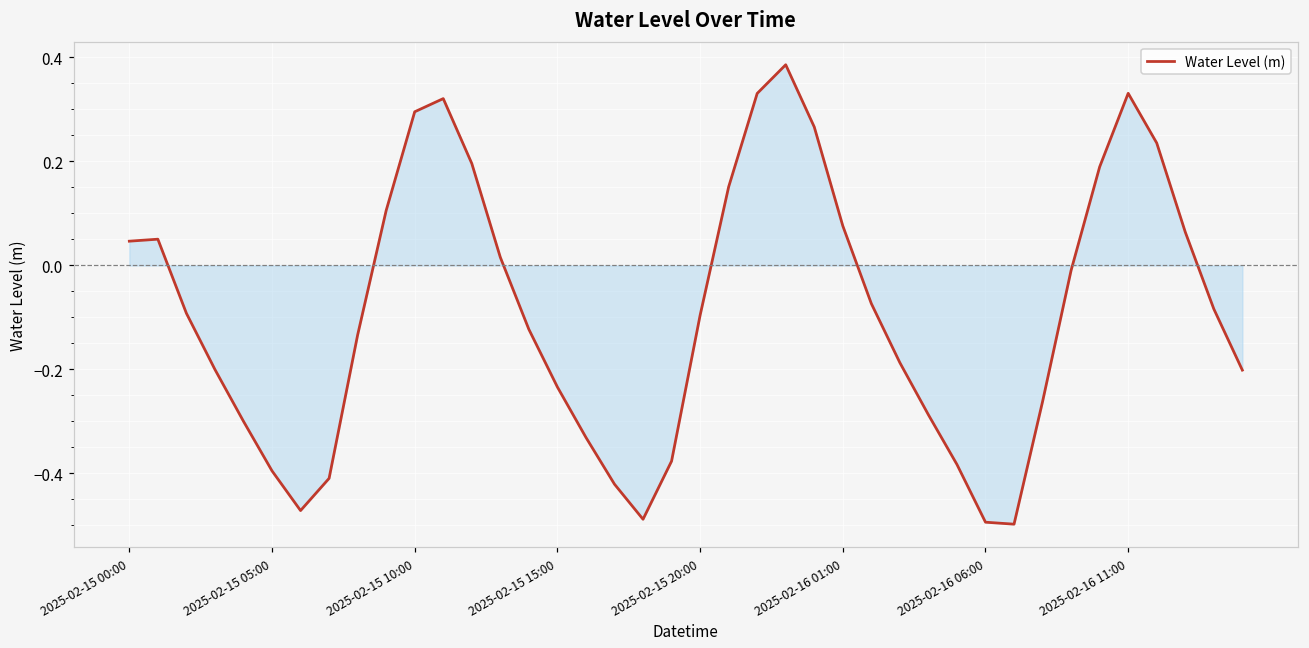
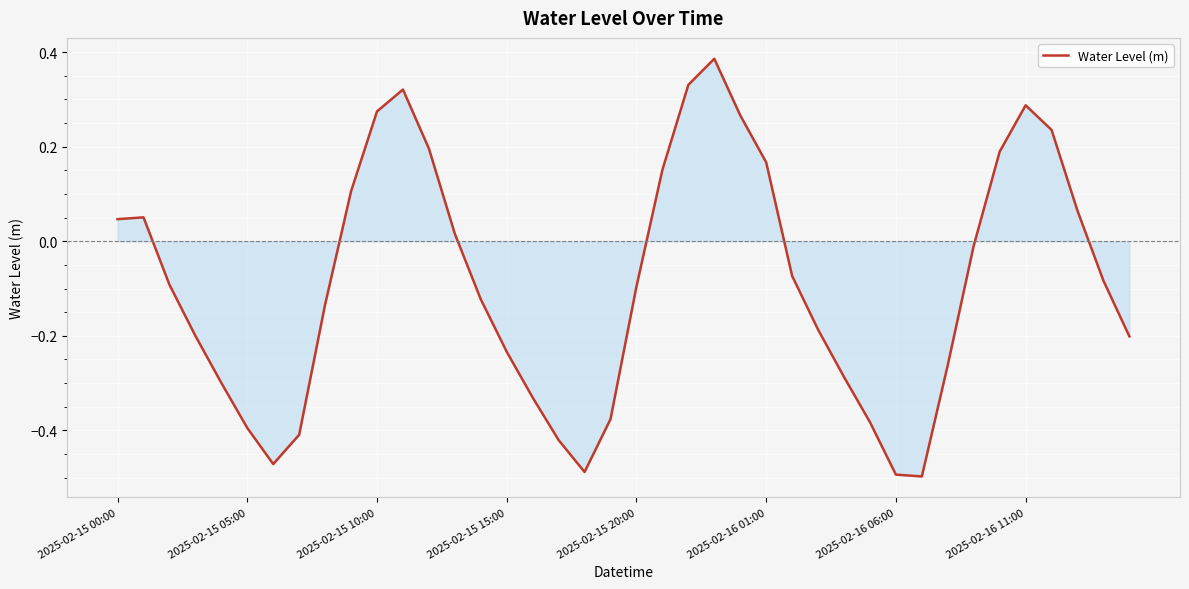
Water Level (m), 2025-02-15 10:00: 0.30 -> 0.27
Water Level (m), 2025-02-16 01:00: 0.08 -> 0.17
Water Level (m), 2025-02-16 11:00: 0.33 -> 0.29
